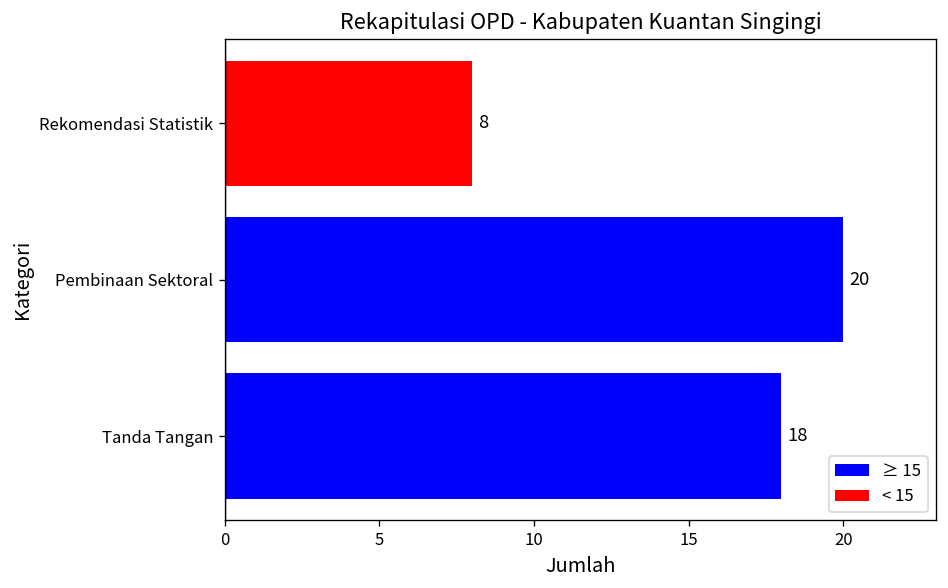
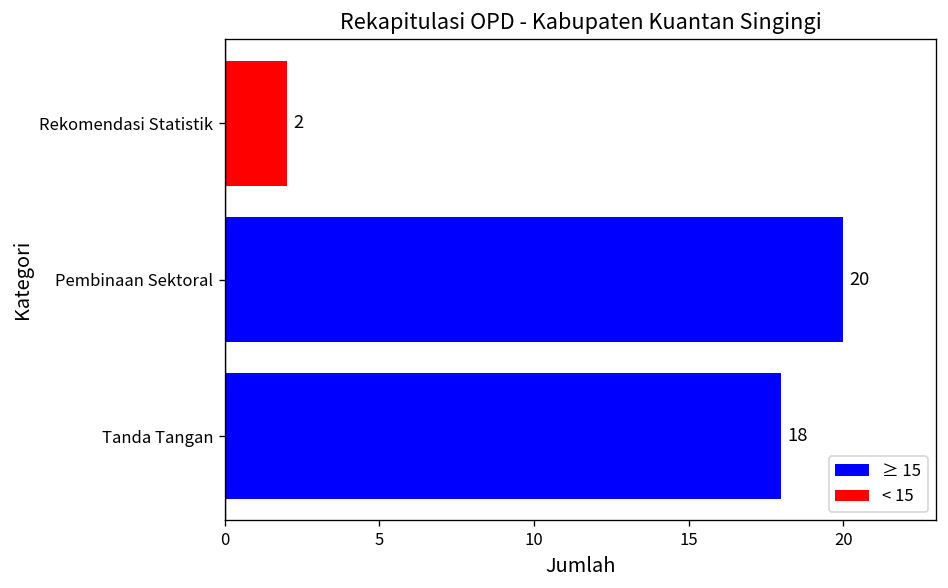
Rekomendasi Statistik: 8 -> 2
